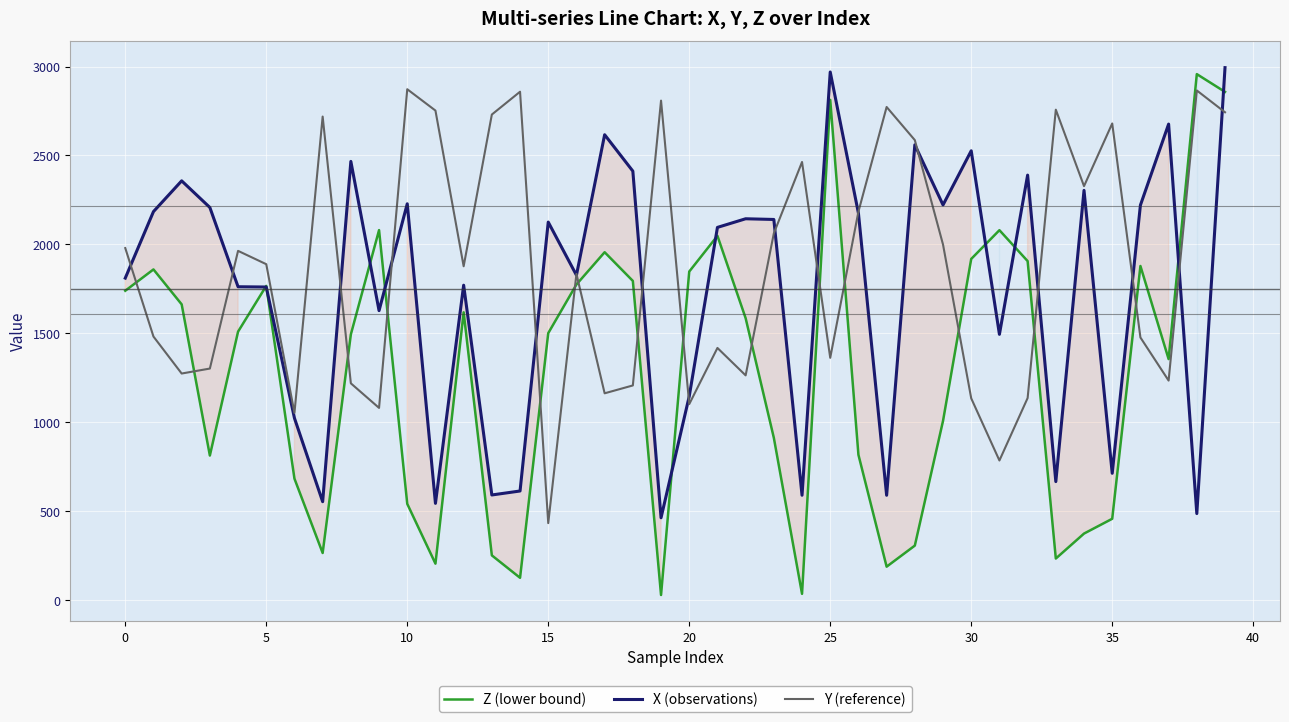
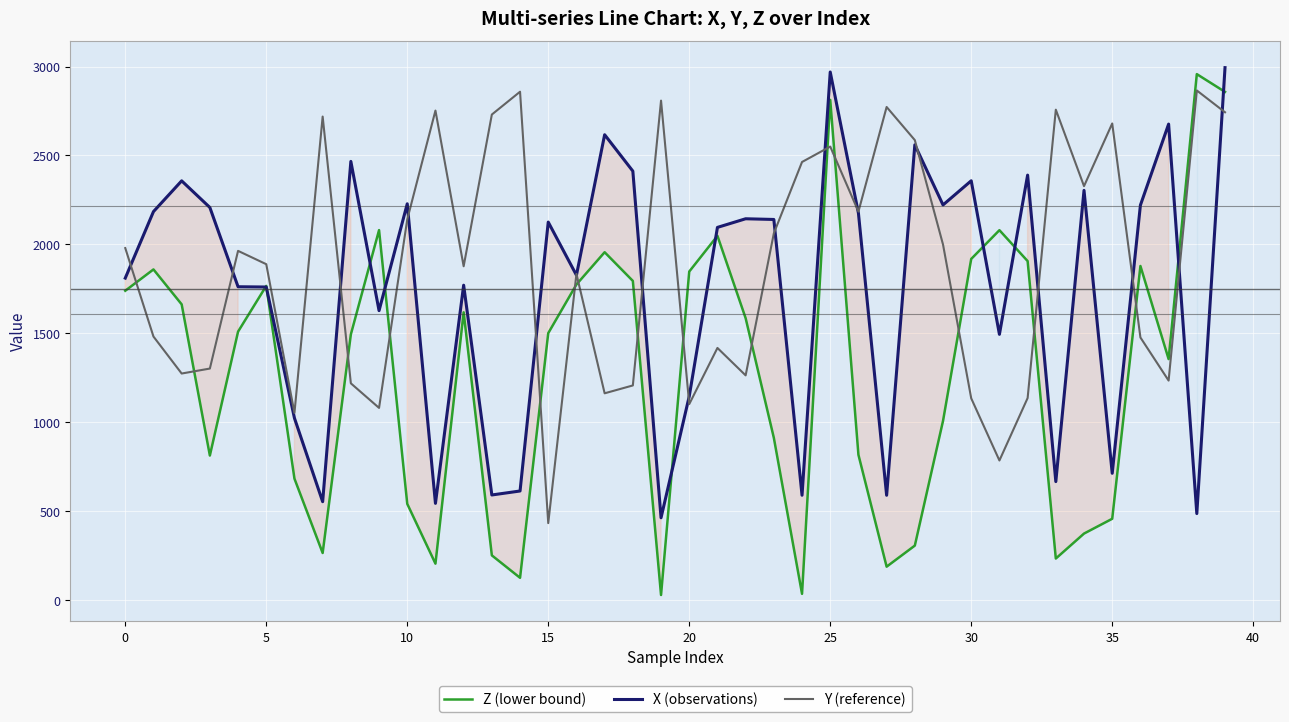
Y (reference), 10: 2870 -> 2140
Y (reference), 25: 1360 -> 2550
X (observations), 30: 2530 -> 2360
